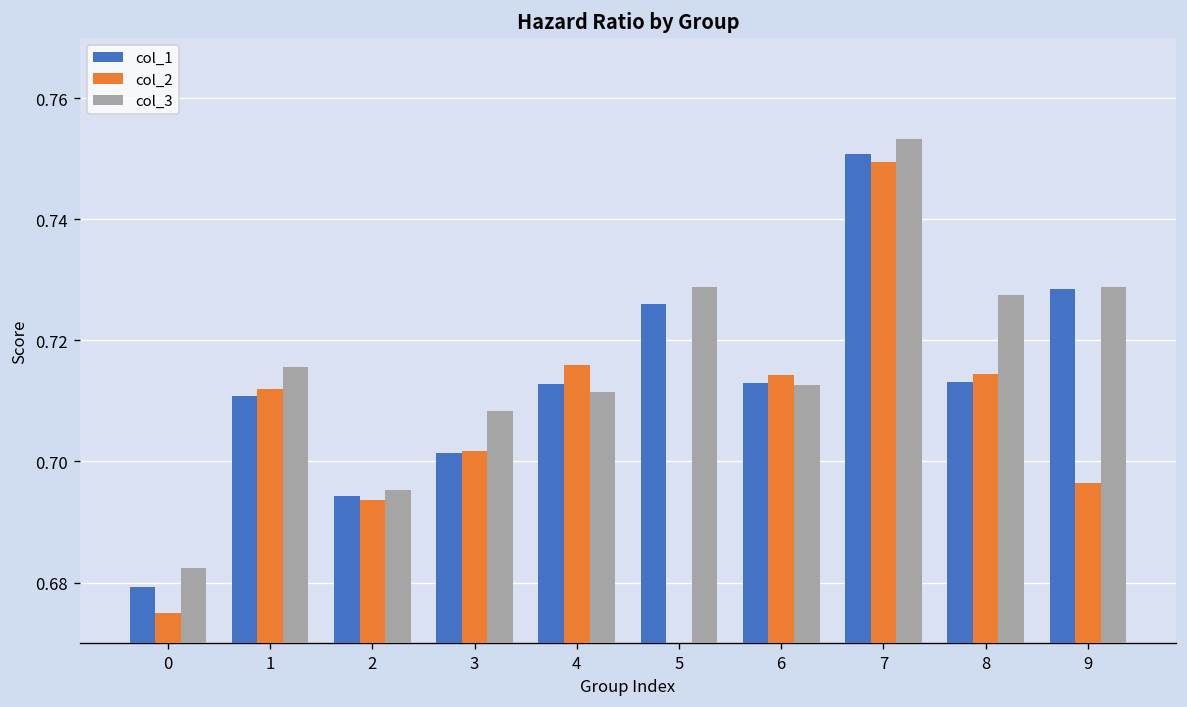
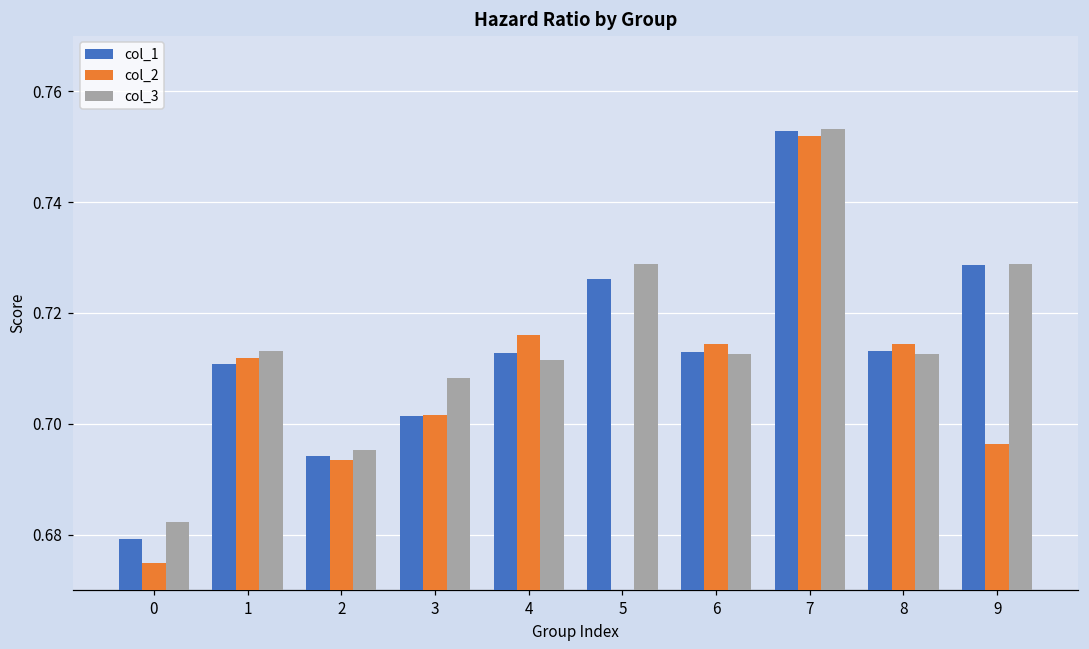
col_3, 1: 0.716 -> 0.713
col_1, 7: 0.751 -> 0.753
col_2, 7: 0.749 -> 0.752
col_3, 8: 0.728 -> 0.713
